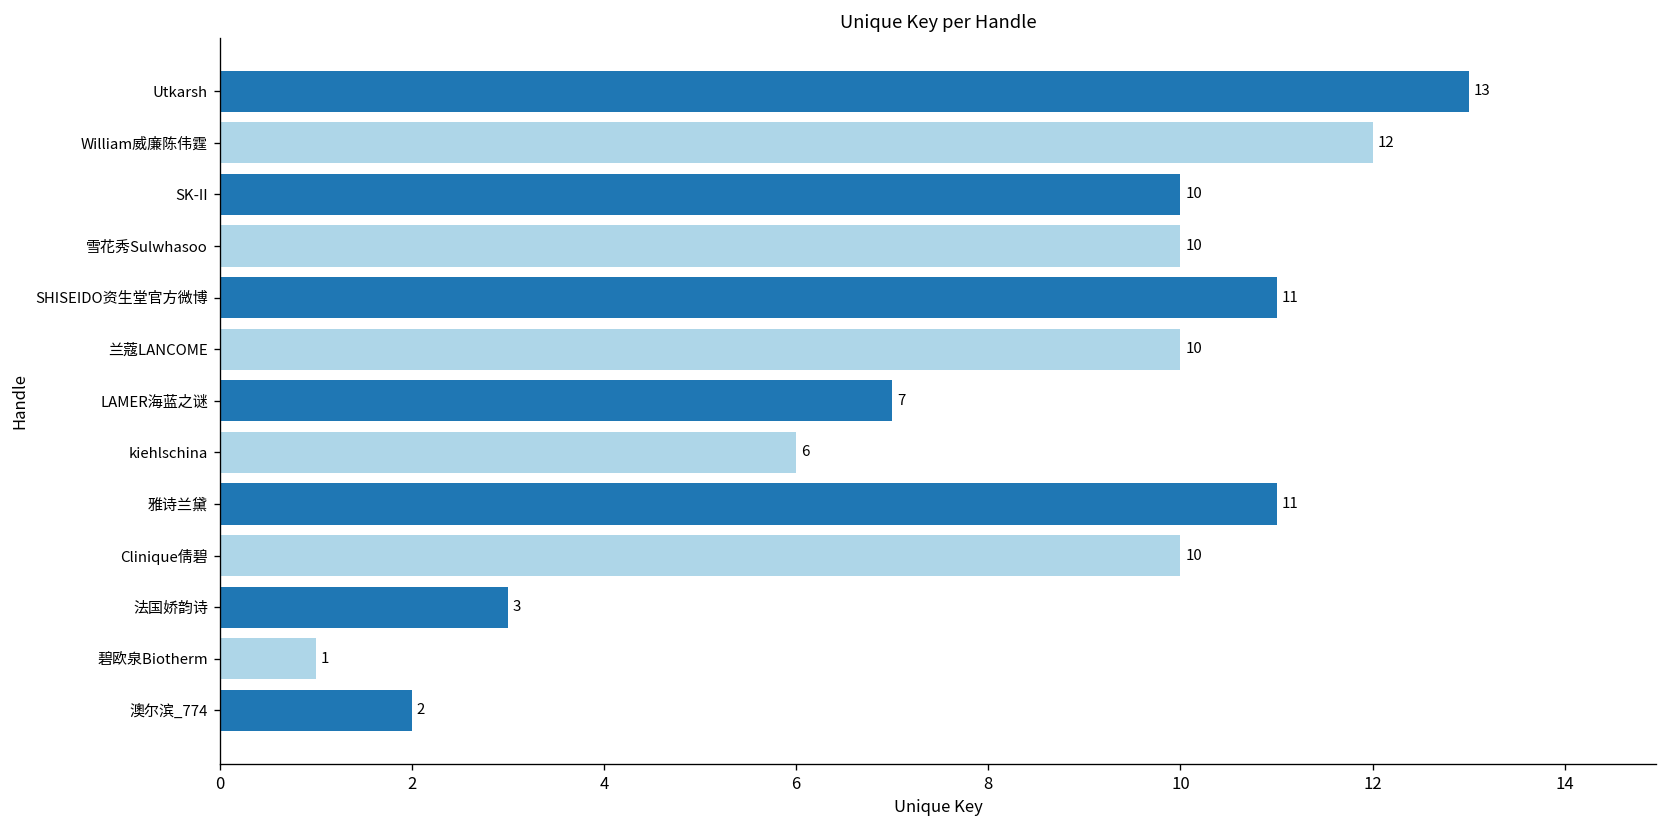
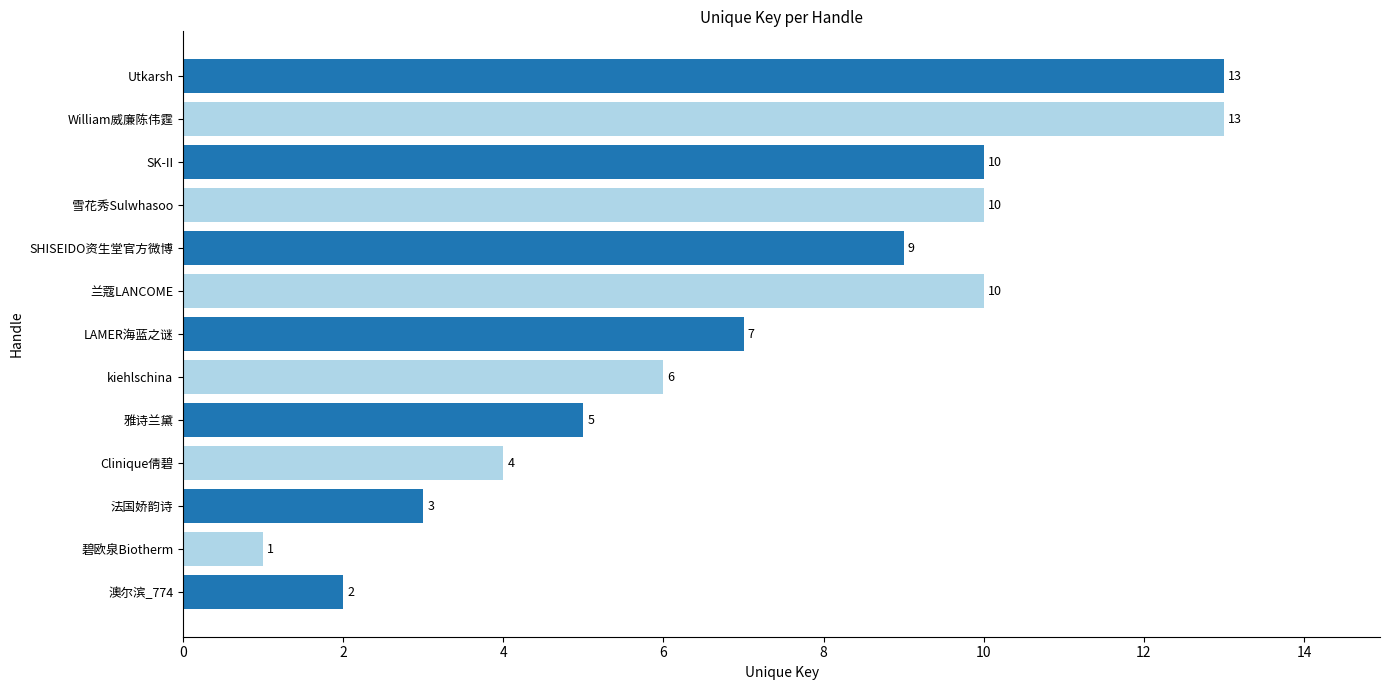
William威廉陈伟霆: 12 -> 13
SHISEIDO资生堂官方微博: 11 -> 9
雅诗兰黛: 11 -> 5
Clinique倩碧: 10 -> 4
